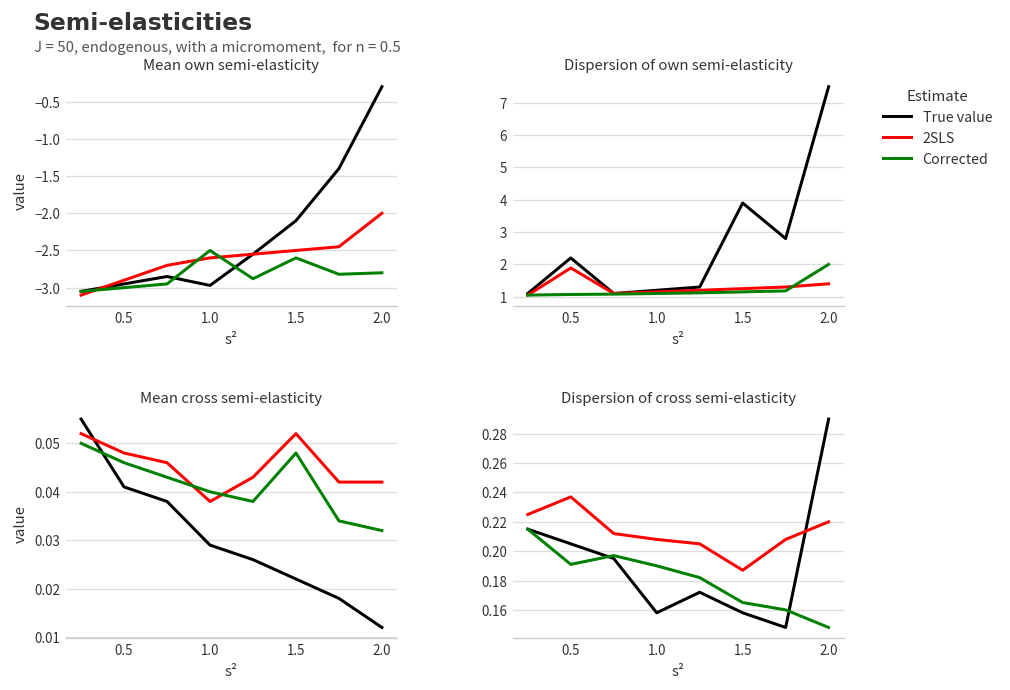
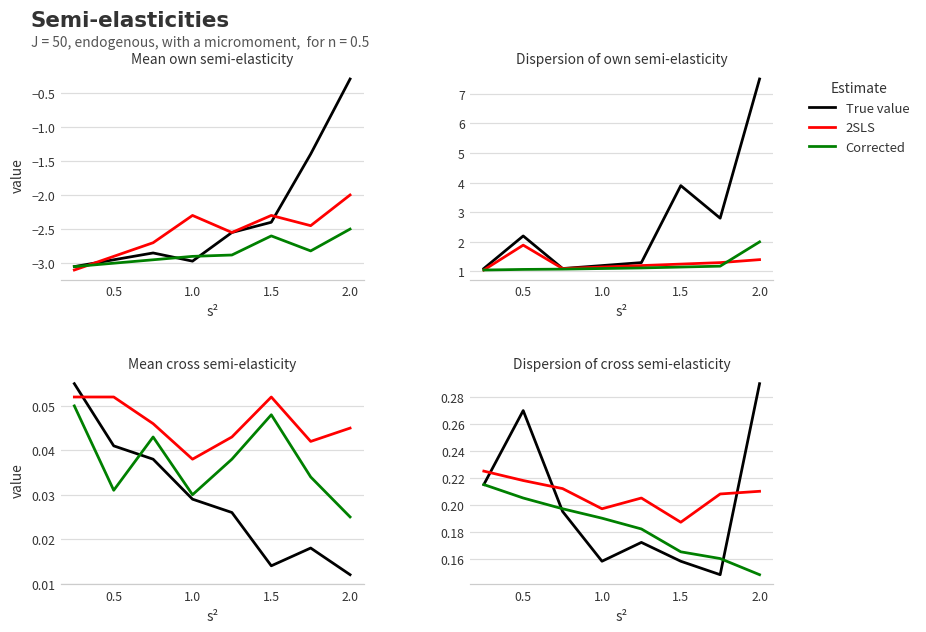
Mean own semi-elasticity, 2SLS, 1.0: -2.6 -> -2.3
Mean own semi-elasticity, Corrected, 1.0: -2.5 -> -2.9
Mean own semi-elasticity, True value, 1.5: -2.1 -> -2.4
Mean own semi-elasticity, 2SLS, 1.5: -2.5 -> -2.3
Mean own semi-elasticity, Corrected, 2.0: -2.8 -> -2.5
Mean cross semi-elasticity, 2SLS, 0.5: 0.048 -> 0.052
Mean cross semi-elasticity, Corrected, 0.5: 0.046 -> 0.031
Mean cross semi-elasticity, Corrected, 1.0: 0.04 -> 0.03
Mean cross semi-elasticity, True value, 1.5: 0.022 -> 0.014
Mean cross semi-elasticity, 2SLS, 2.0: 0.042 -> 0.045
Mean cross semi-elasticity, Corrected, 2.0: 0.032 -> 0.025
Dispersion of cross semi-elasticity, True value, 0.5: 0.205 -> 0.270
Dispersion of cross semi-elasticity, 2SLS, 0.5: 0.237 -> 0.218
Dispersion of cross semi-elasticity, Corrected, 0.5: 0.191 -> 0.205
Dispersion of cross semi-elasticity, 2SLS, 1.0: 0.208 -> 0.197
Dispersion of cross semi-elasticity, 2SLS, 2.0: 0.22 -> 0.21
